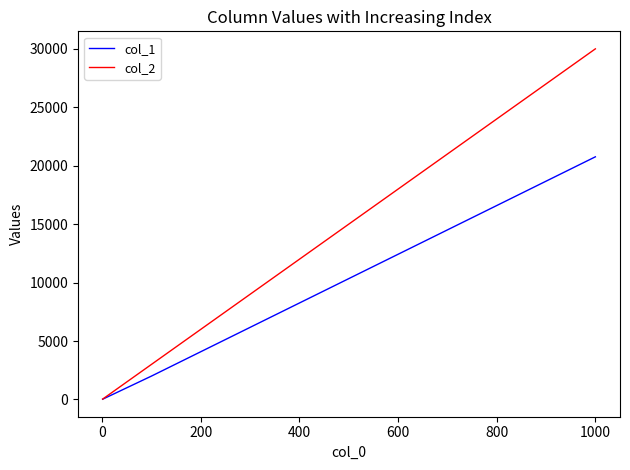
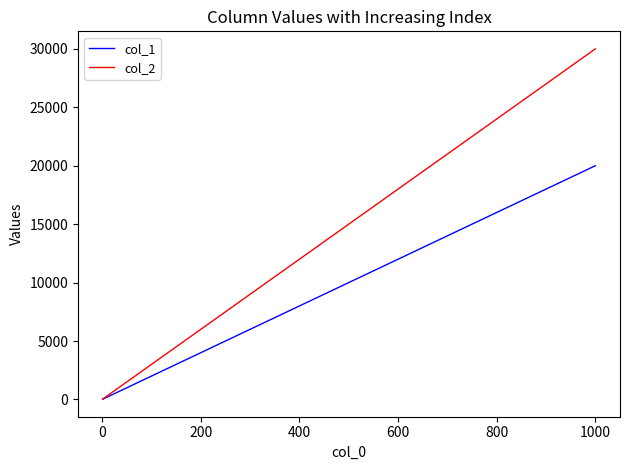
col_1, 1000: 20800 -> 20000
